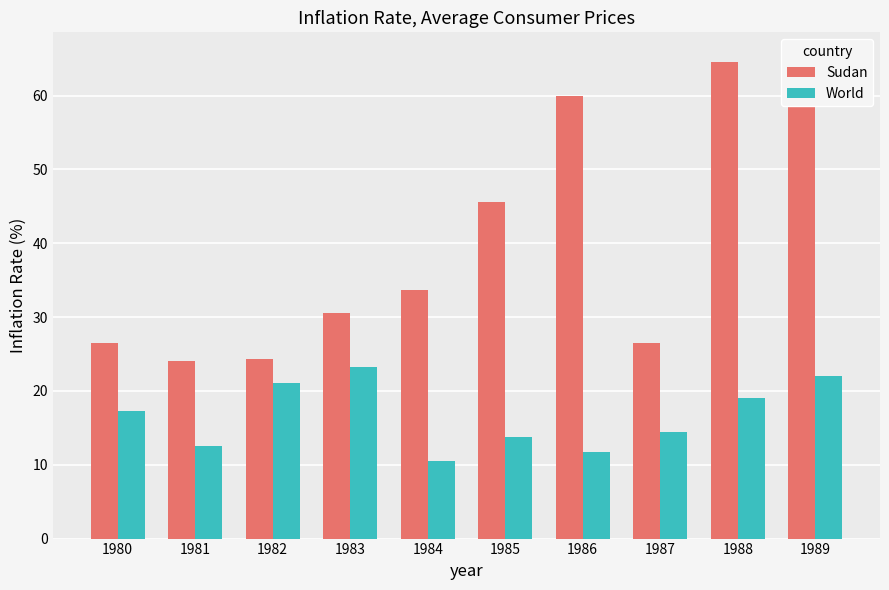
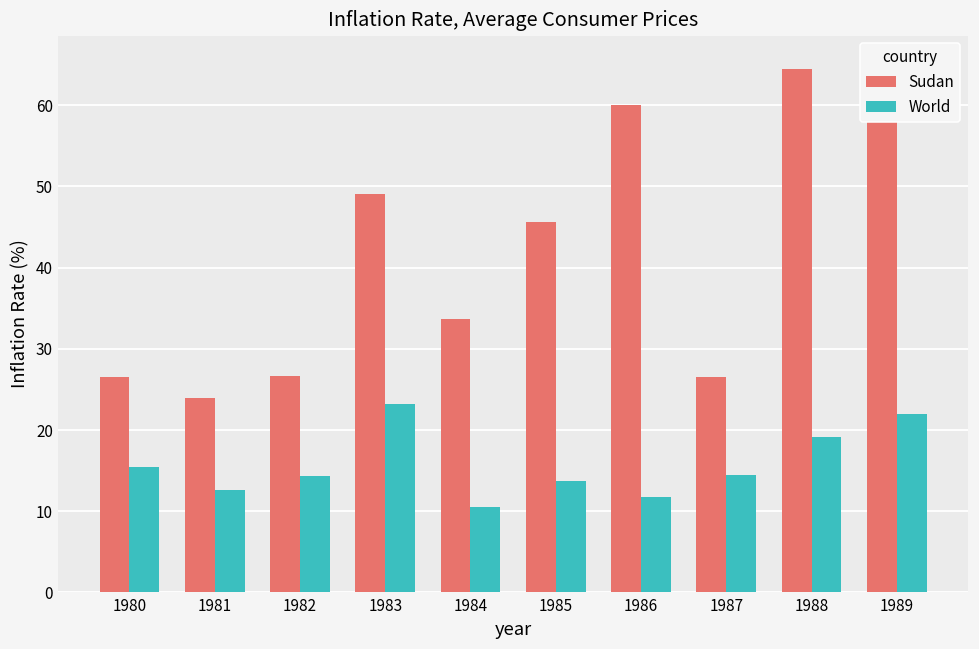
World, 1980: 17 -> 16
Sudan, 1982: 24 -> 27
World, 1982: 21 -> 14
Sudan, 1983: 31 -> 49
